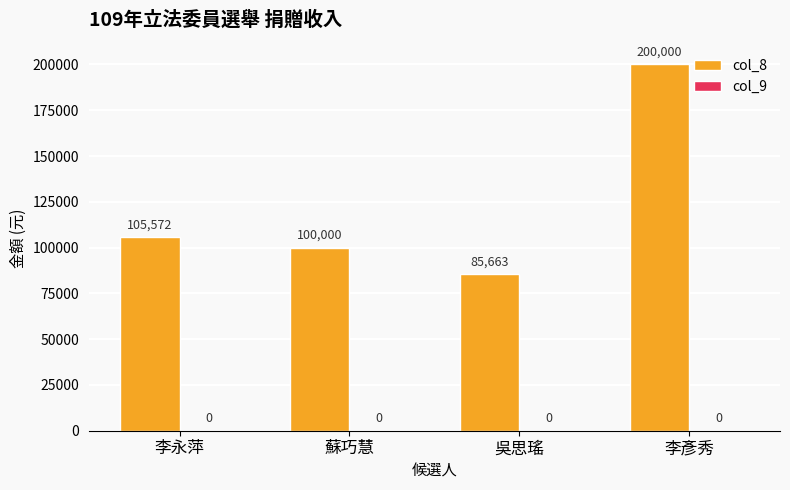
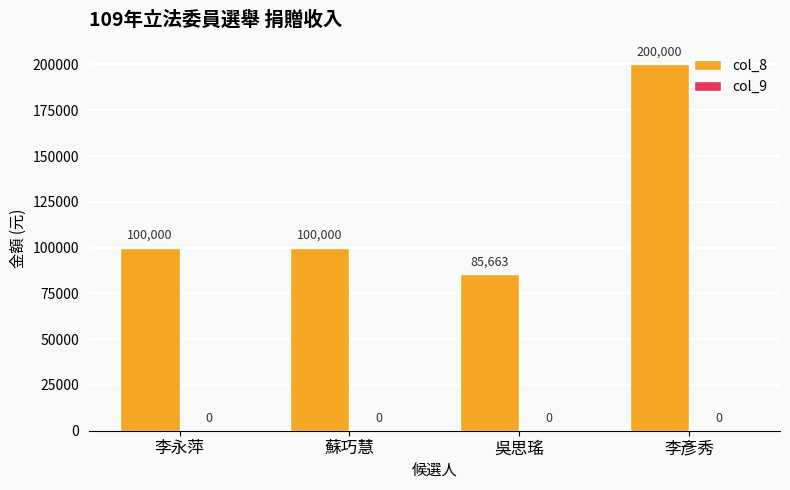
col_8, 李永萍: 105,572 -> 100,000
